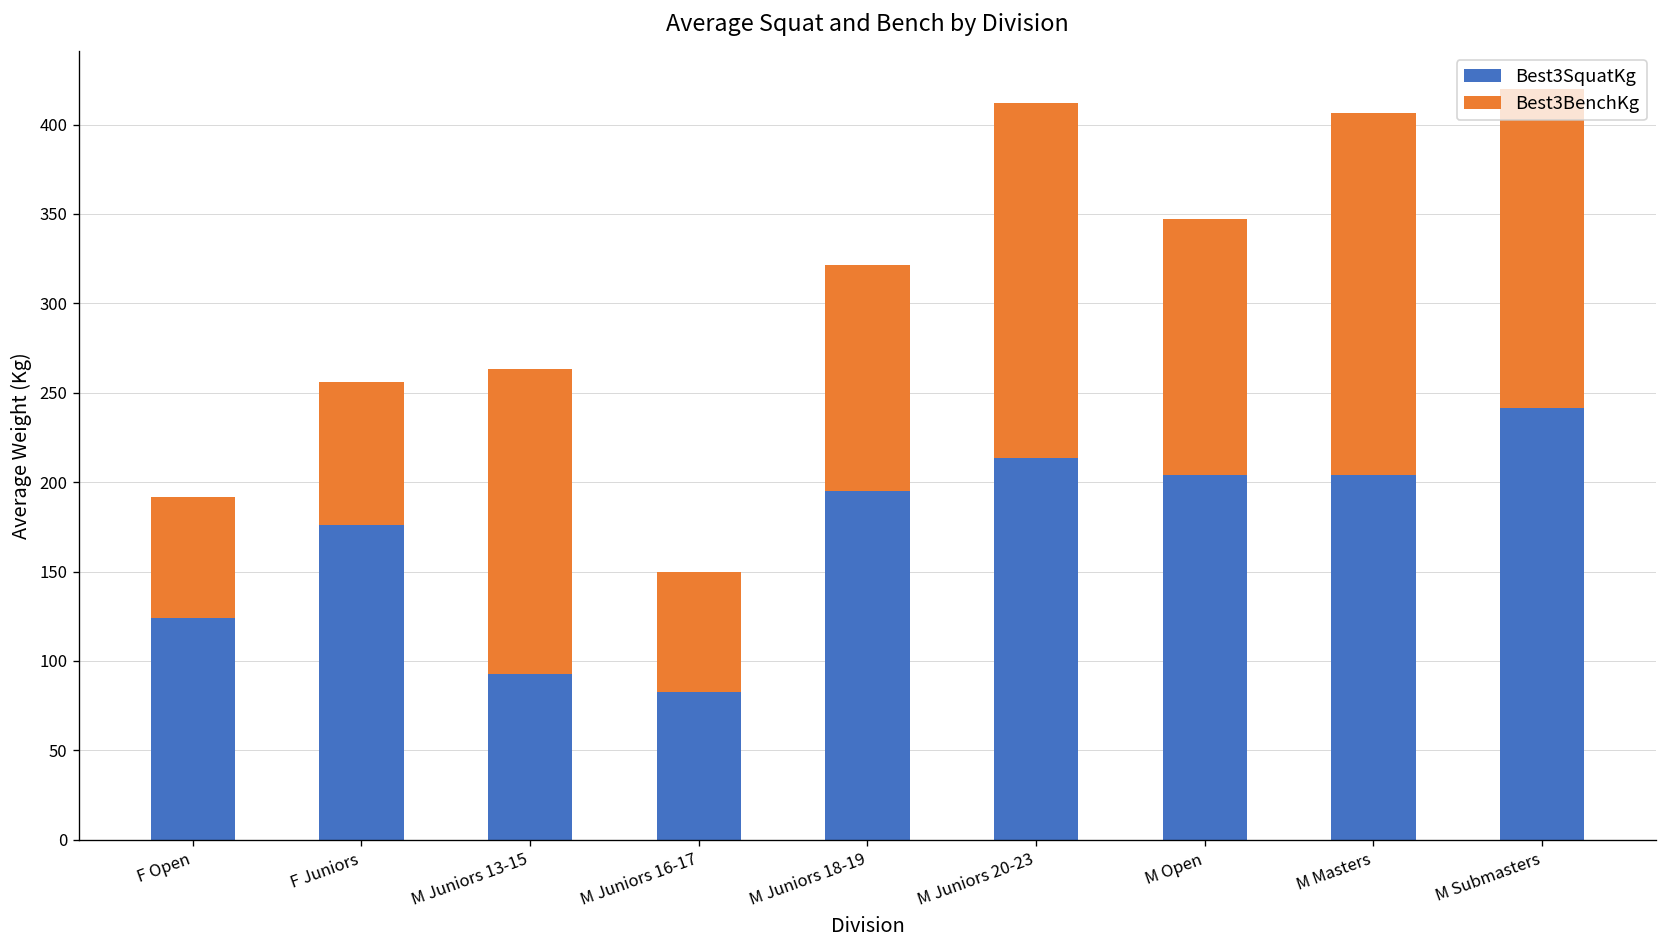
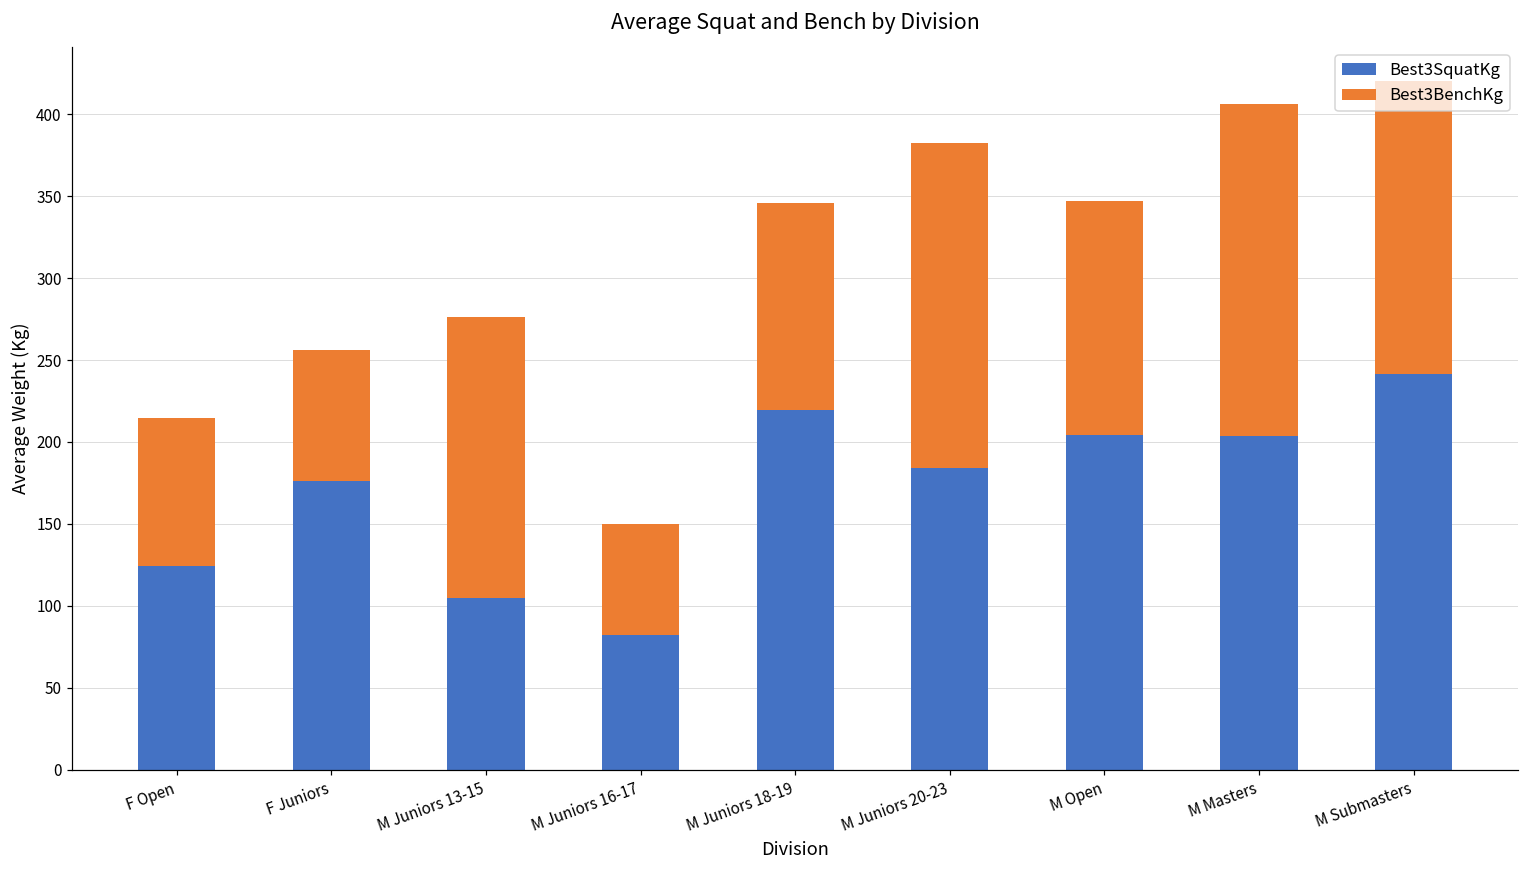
Best3BenchKg, F Open: 68 -> 90
Best3SquatKg, M Juniors 13-15: 93 -> 105
Best3SquatKg, M Juniors 18-19: 195 -> 220
Best3SquatKg, M Juniors 20-23: 214 -> 184
